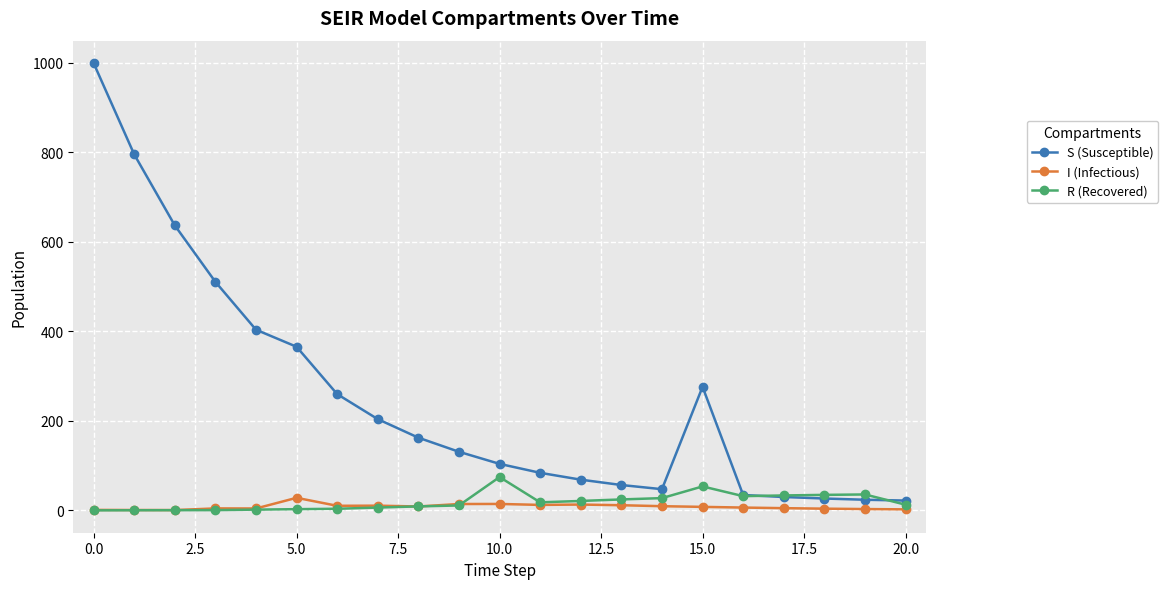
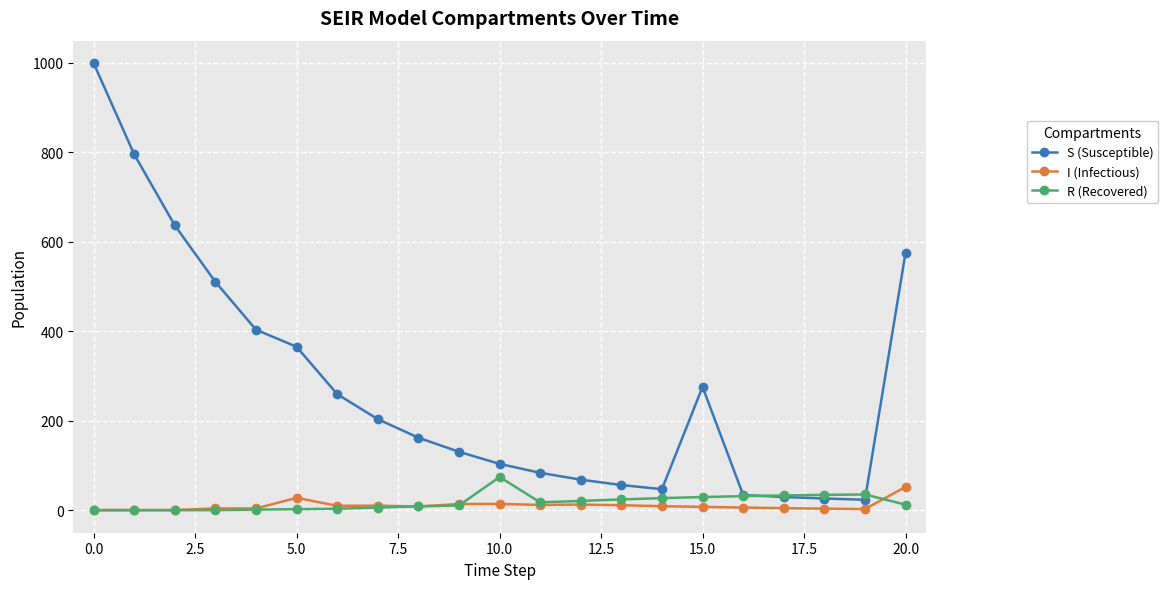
R (Recovered), 15.0: 50 -> 30
S (Susceptible), 20.0: 20 -> 580
I (Infectious), 20.0: 0 -> 50
